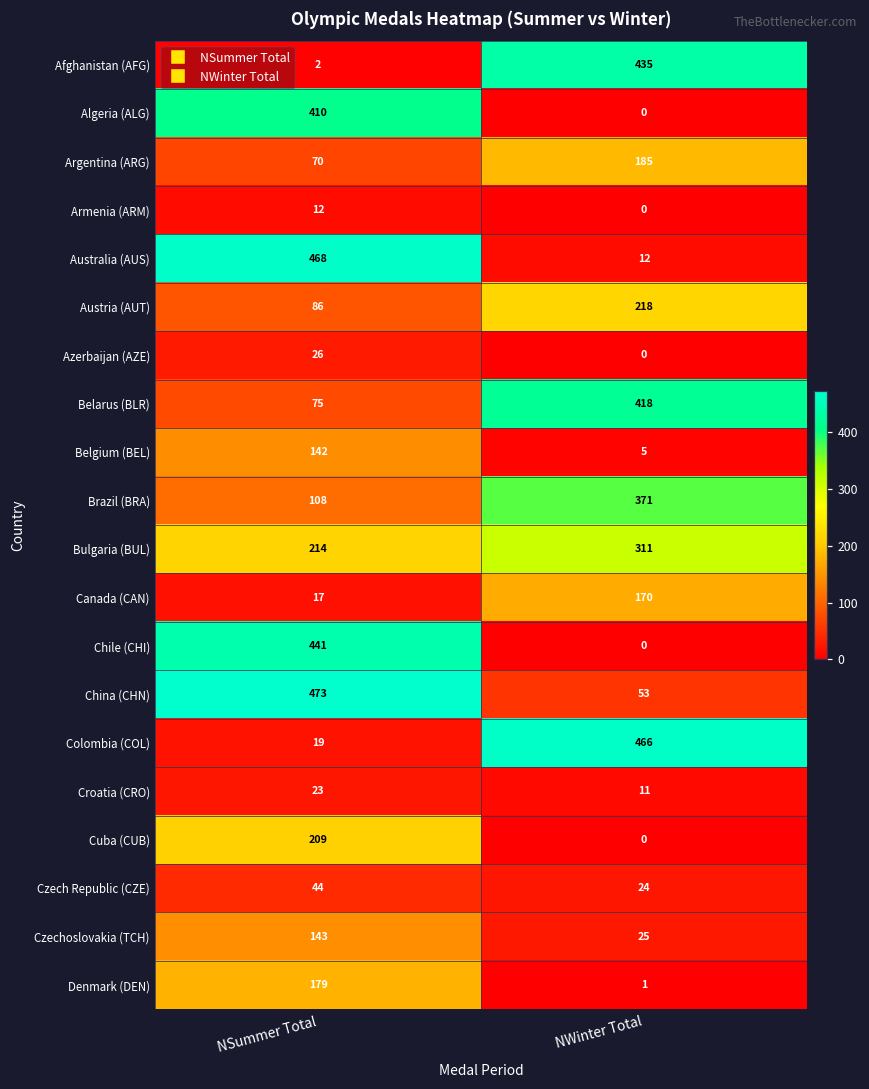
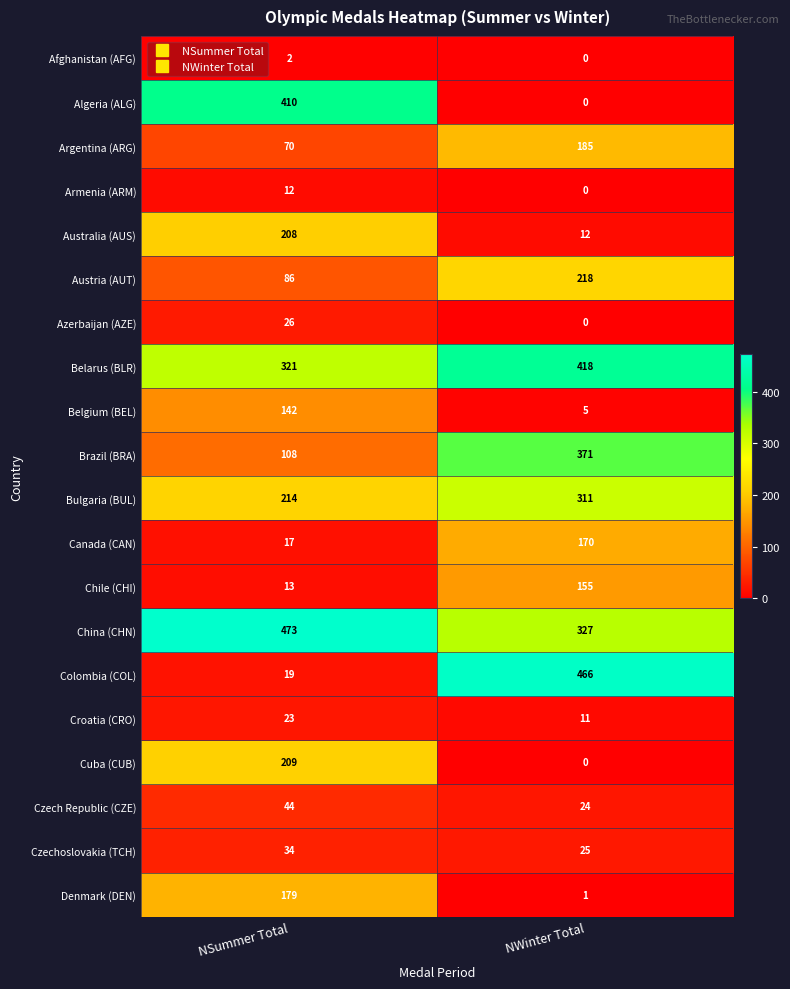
Afghanistan (AFG), NWinter Total: 435 -> 0
Australia (AUS), NSummer Total: 468 -> 208
Belarus (BLR), NSummer Total: 75 -> 321
Chile (CHI), NSummer Total: 441 -> 13
Chile (CHI), NWinter Total: 0 -> 155
China (CHN), NWinter Total: 53 -> 327
Czechoslovakia (TCH), NSummer Total: 143 -> 34
